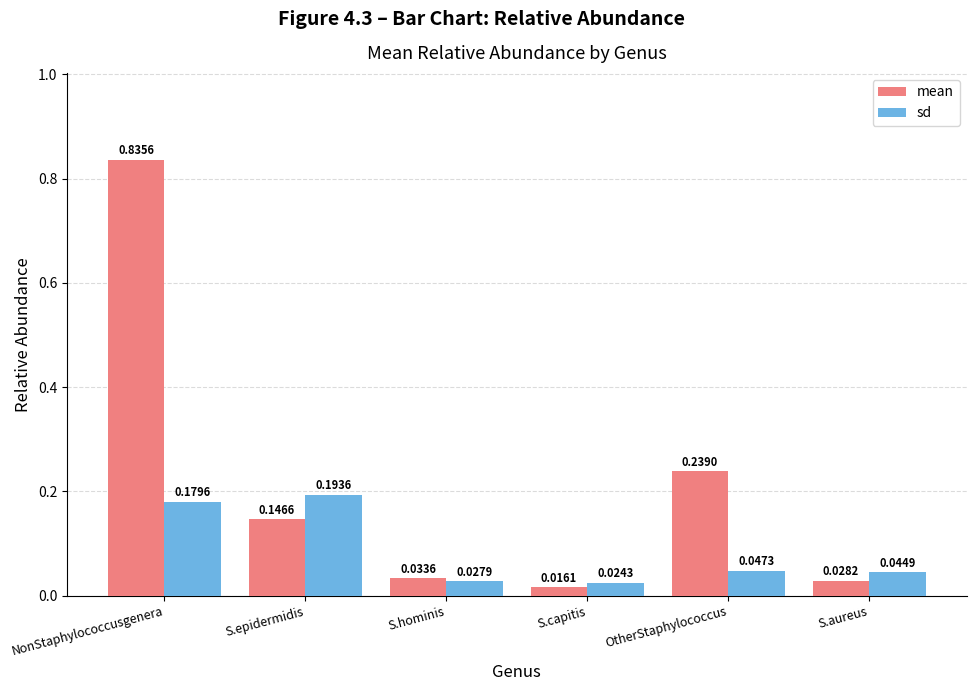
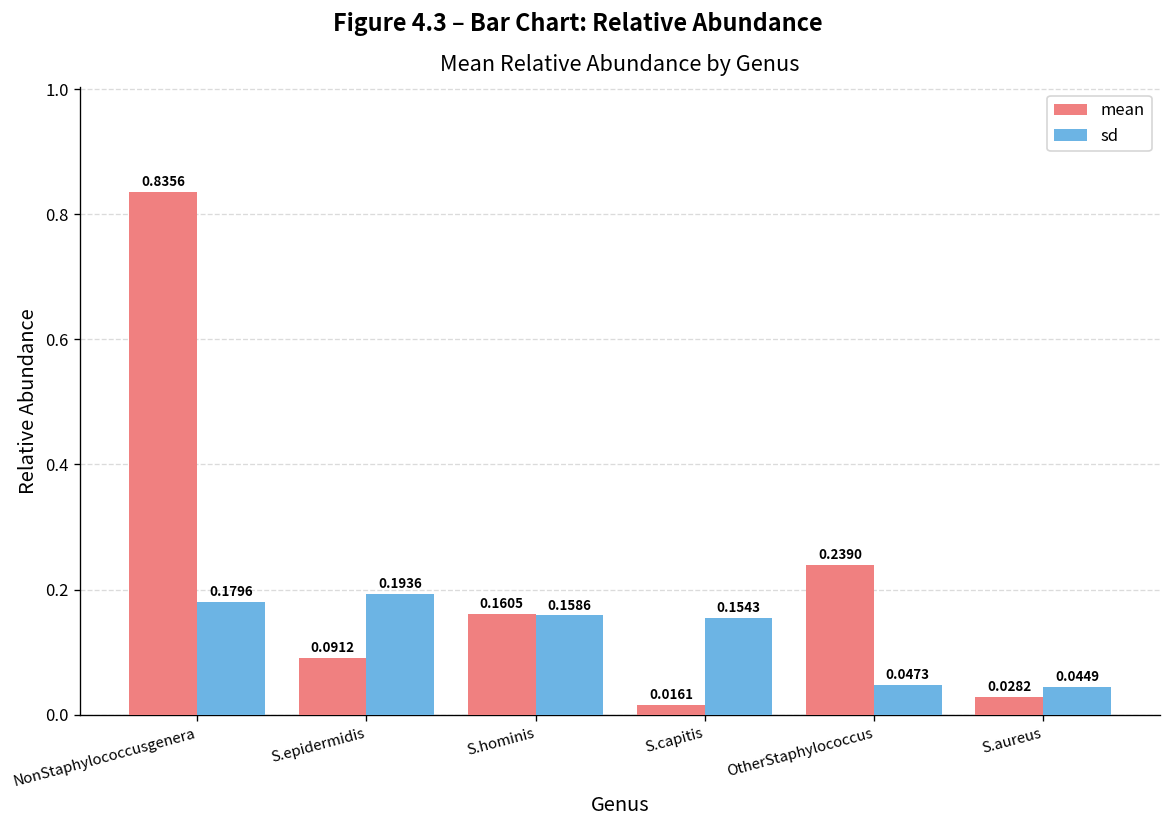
mean, S.epidermidis: 0.1466 -> 0.0912
mean, S.hominis: 0.0336 -> 0.1605
sd, S.hominis: 0.0279 -> 0.1586
sd, S.capitis: 0.0243 -> 0.1543
